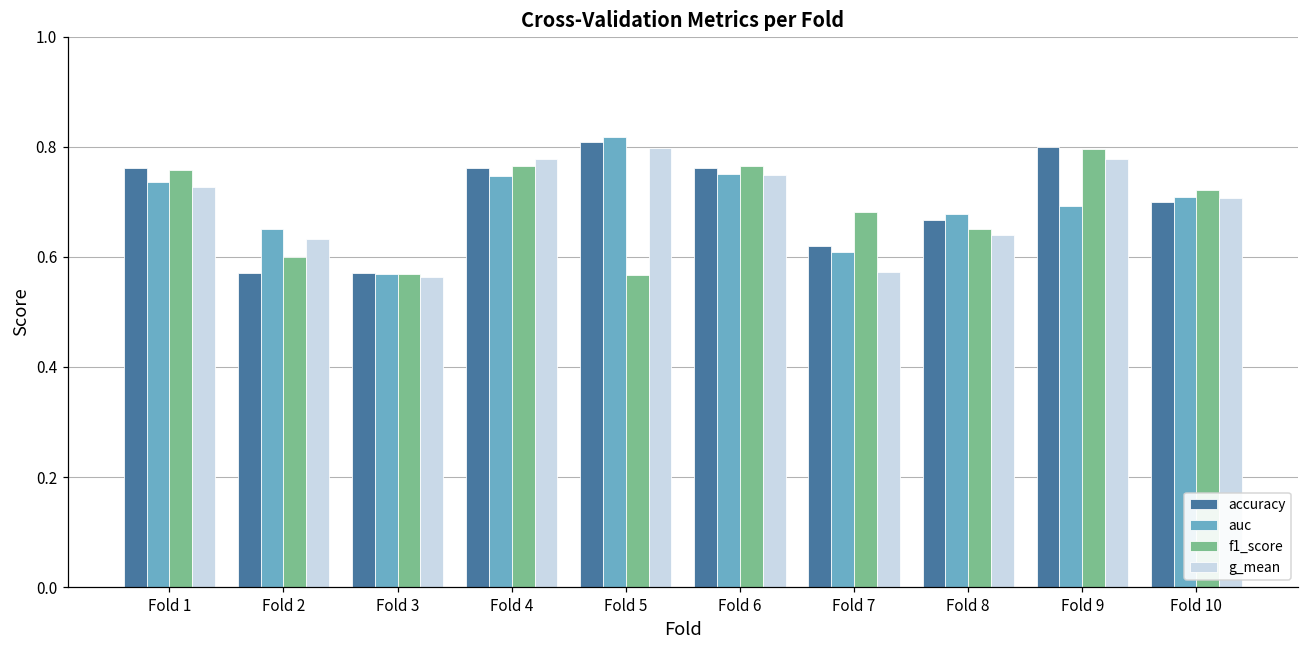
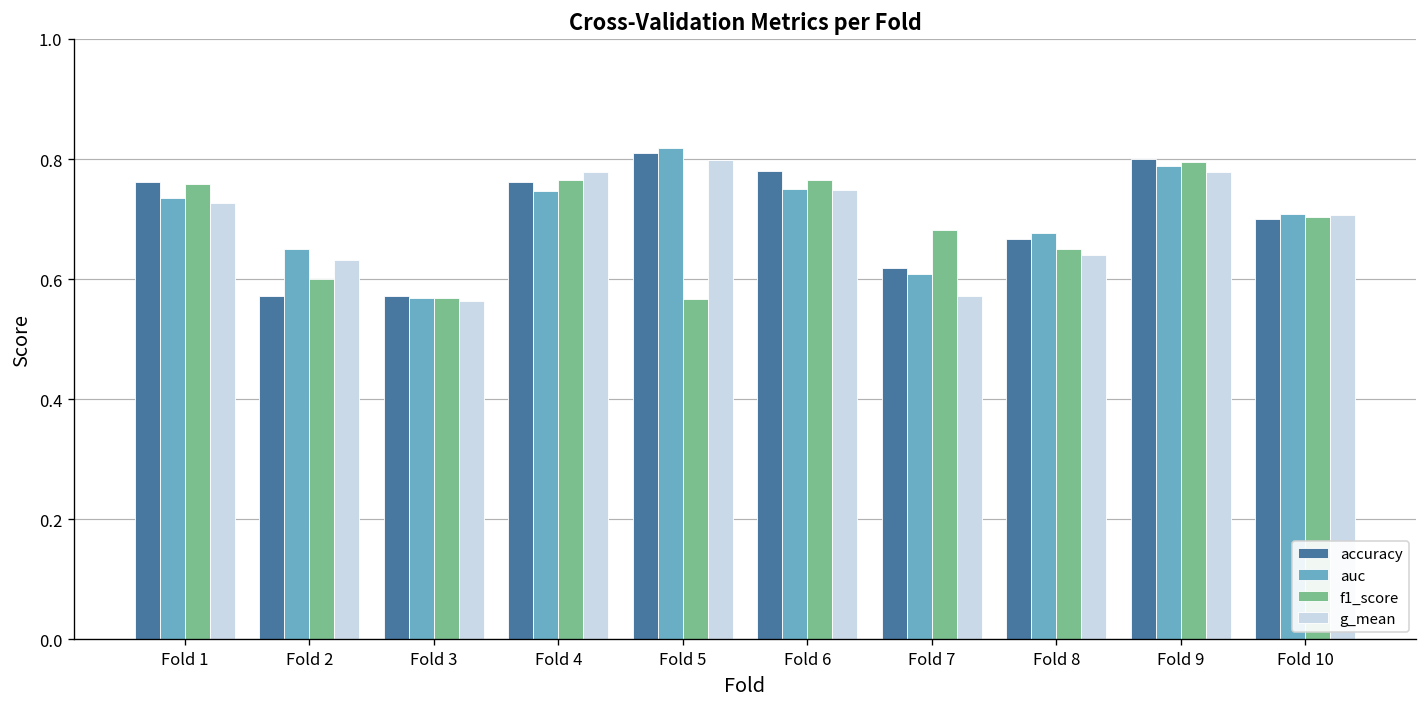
accuracy, Fold 6: 0.76 -> 0.78
auc, Fold 9: 0.69 -> 0.79
f1_score, Fold 10: 0.72 -> 0.70
